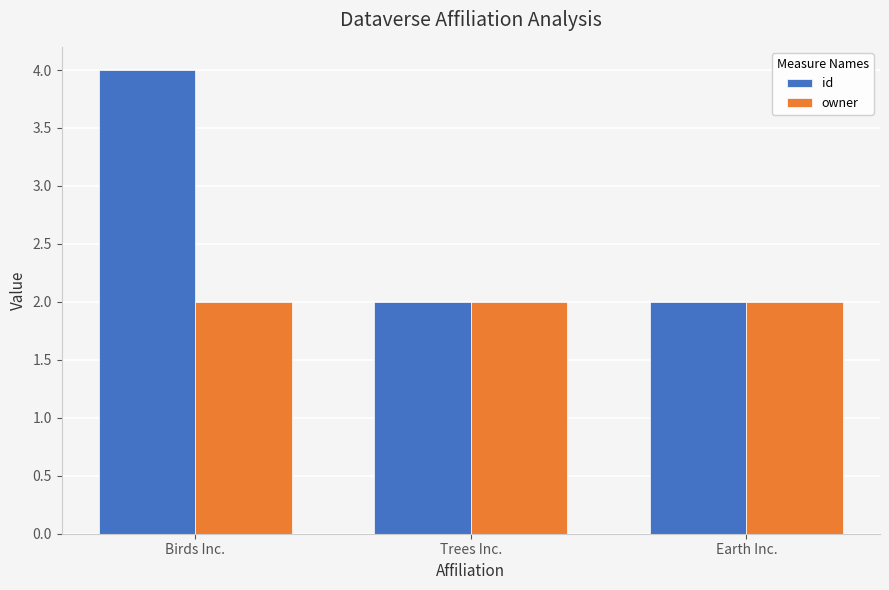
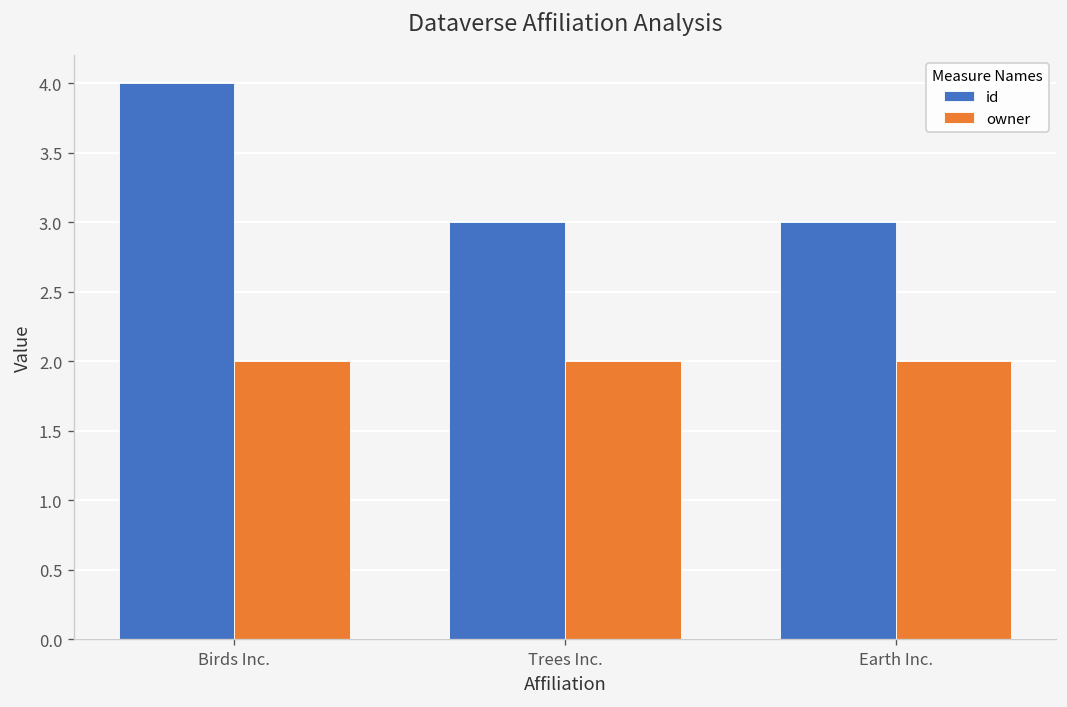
id, Trees Inc.: 2 -> 3
id, Earth Inc.: 2 -> 3
